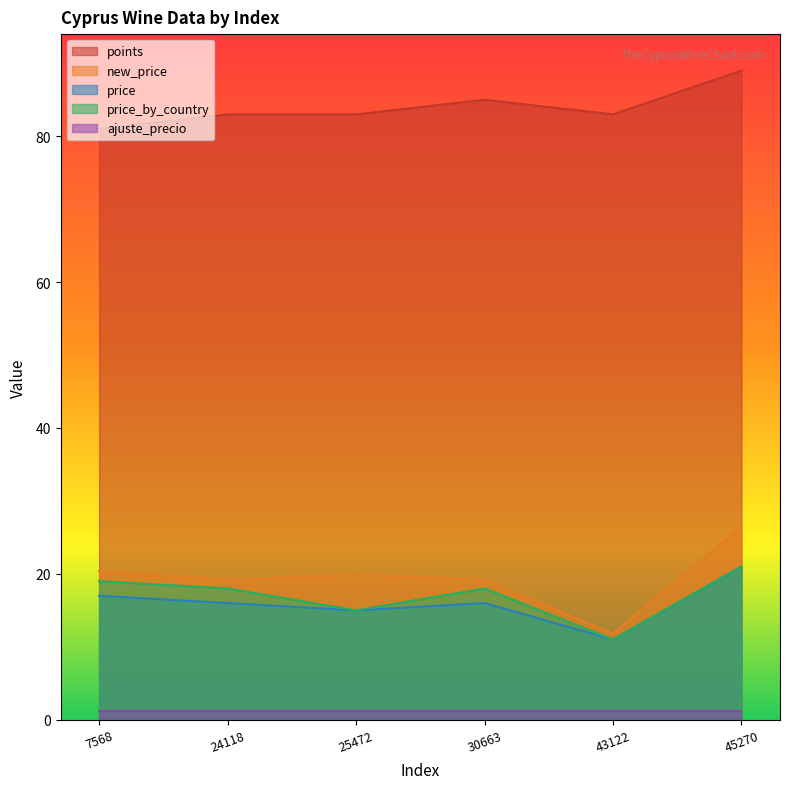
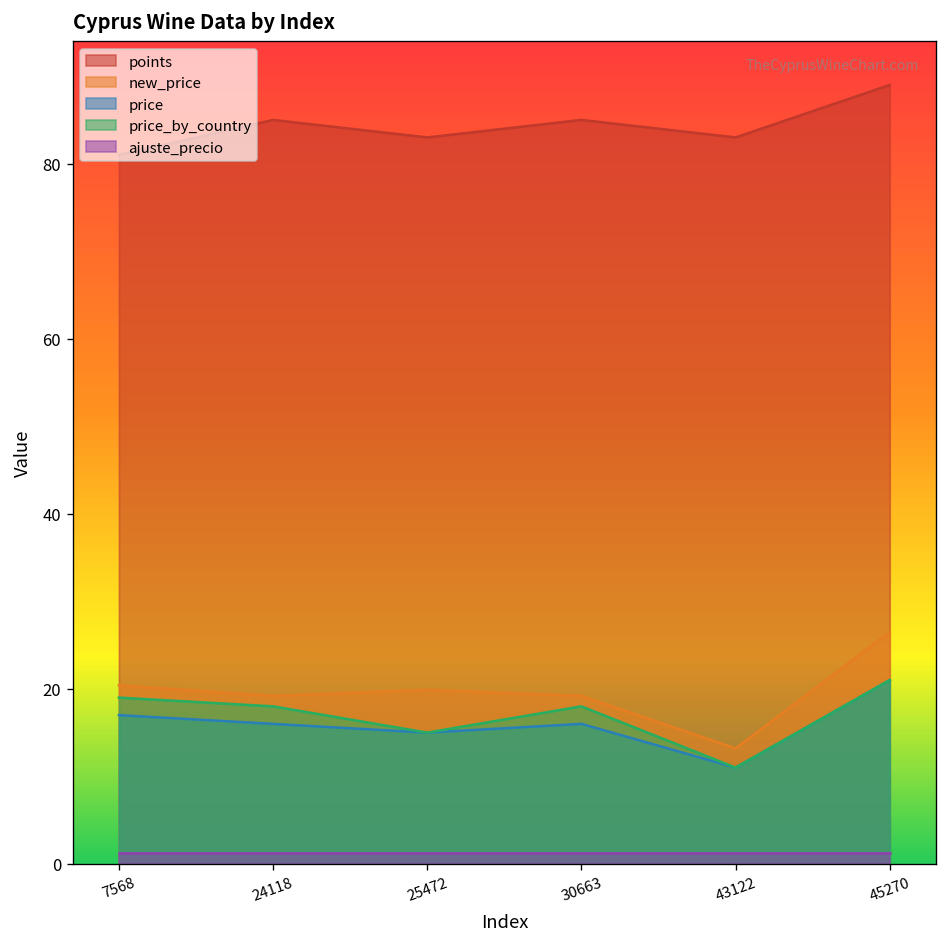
points, 24118: 83 -> 85
new_price, 43122: 12 -> 13
